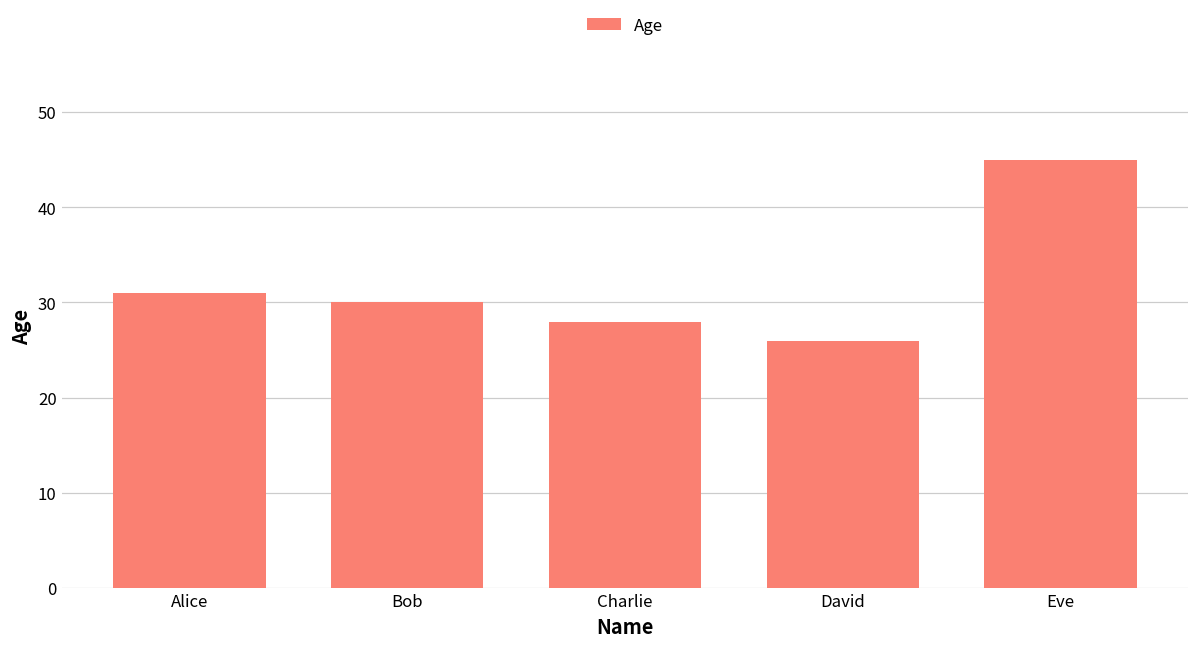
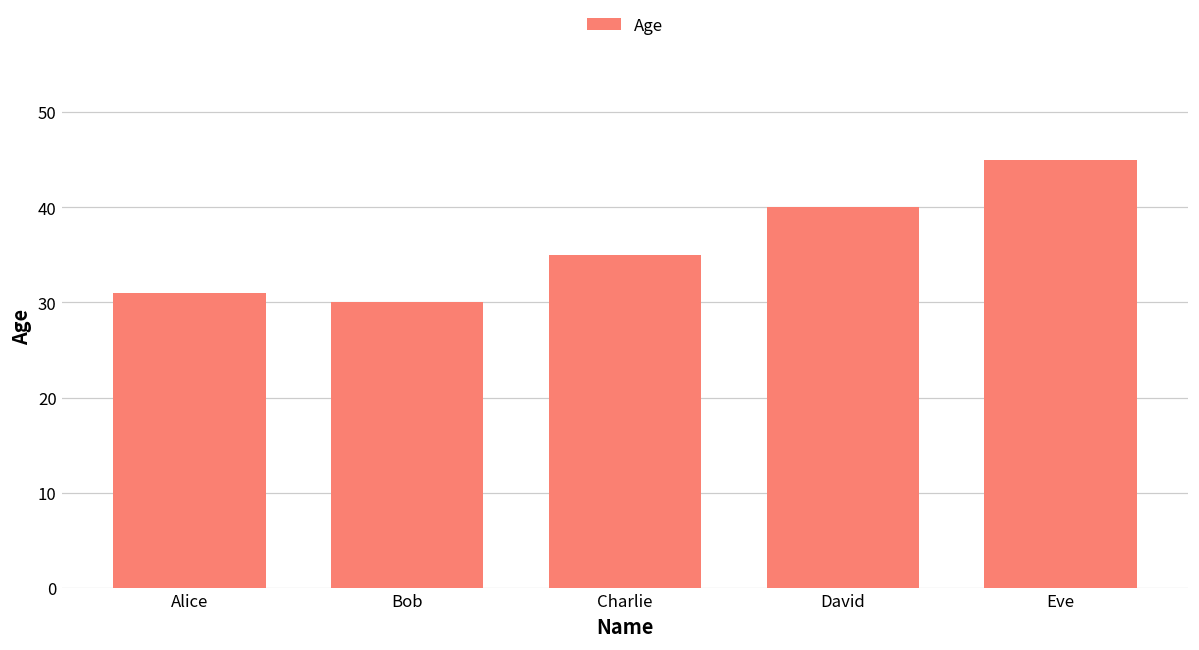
Charlie: 28 -> 35
David: 26 -> 40
